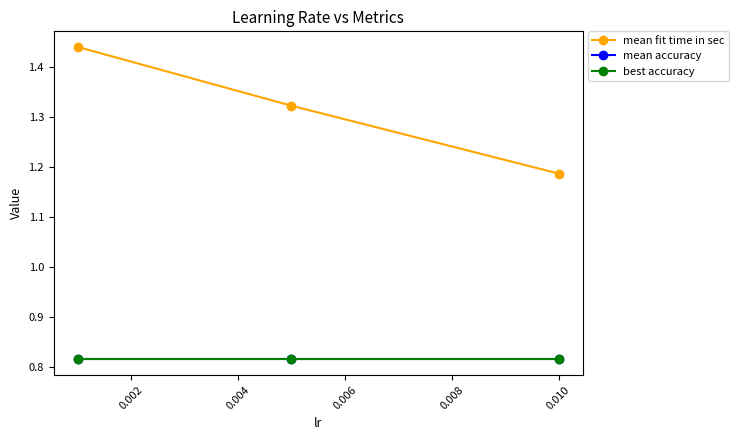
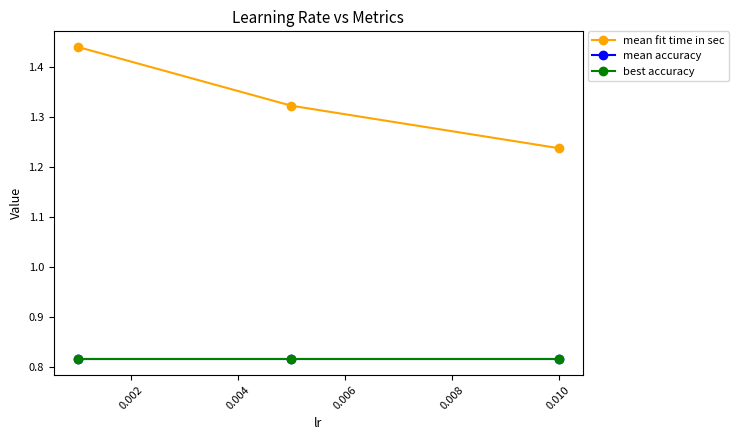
mean fit time in sec, 0.010: 1.19 -> 1.24
